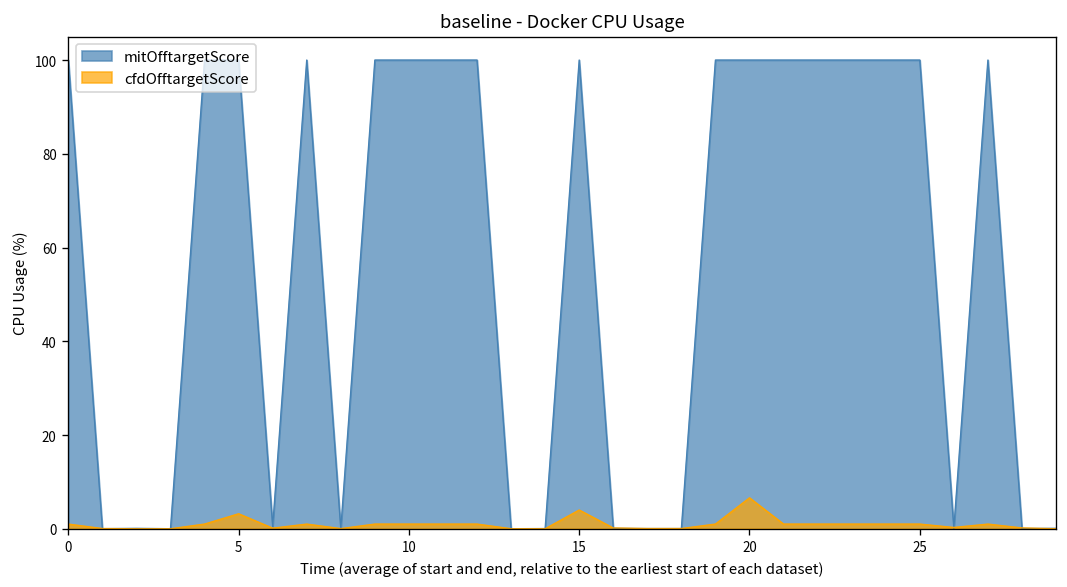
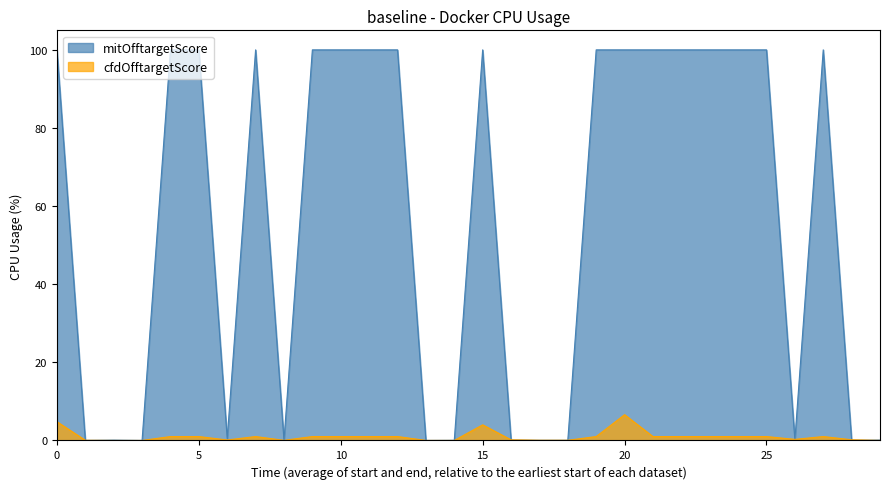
cfdOfftargetScore, 0: 1 -> 5
cfdOfftargetScore, 5: 3 -> 1
